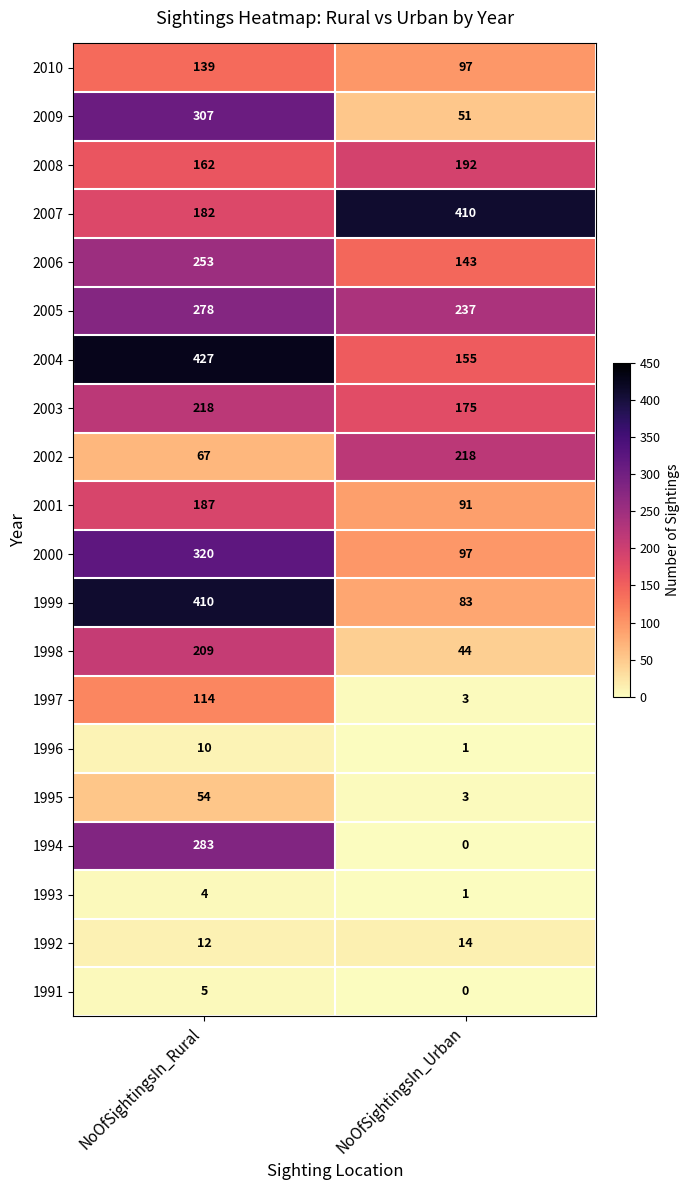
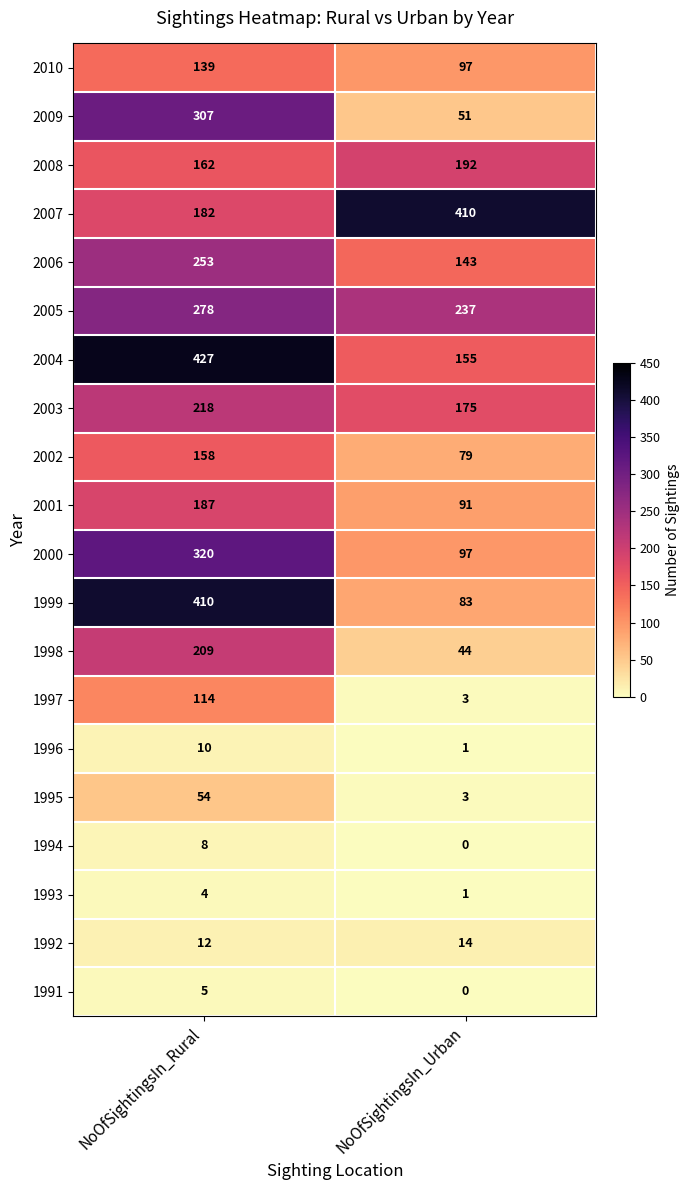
2002, NoOfSightingsIn_Rural: 67 -> 158
2002, NoOfSightingsIn_Urban: 218 -> 79
1994, NoOfSightingsIn_Rural: 283 -> 8
